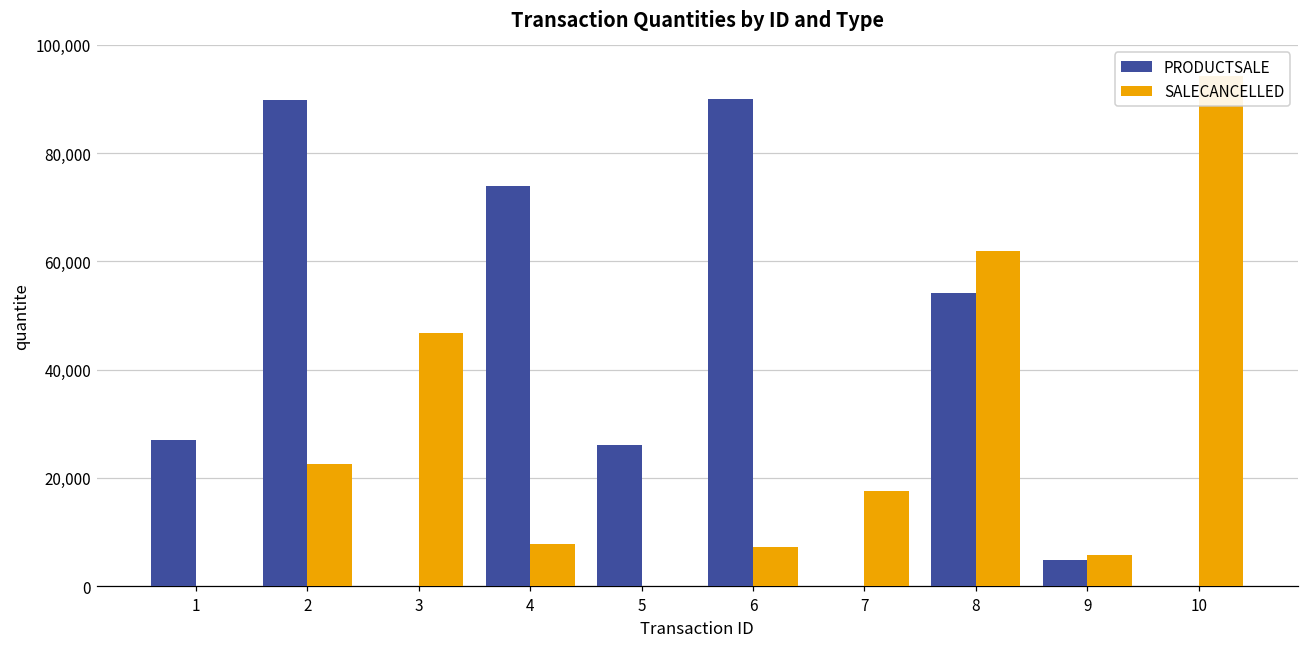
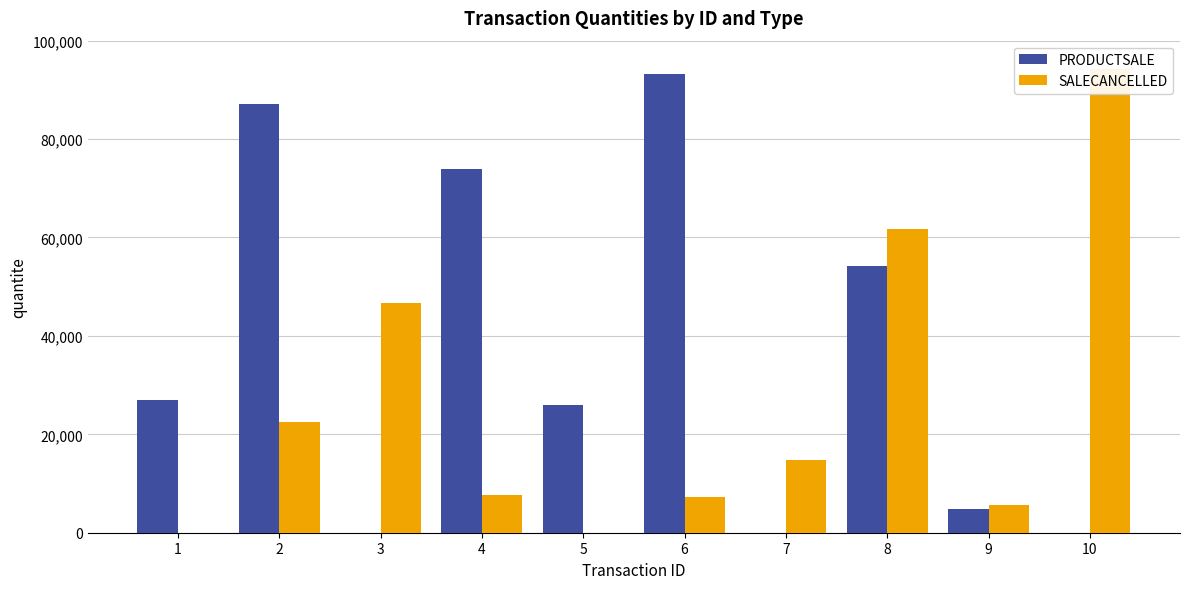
PRODUCTSALE, 2: 90,000 -> 87,000
PRODUCTSALE, 6: 90,000 -> 93,000
SALECANCELLED, 7: 18,000 -> 15,000
